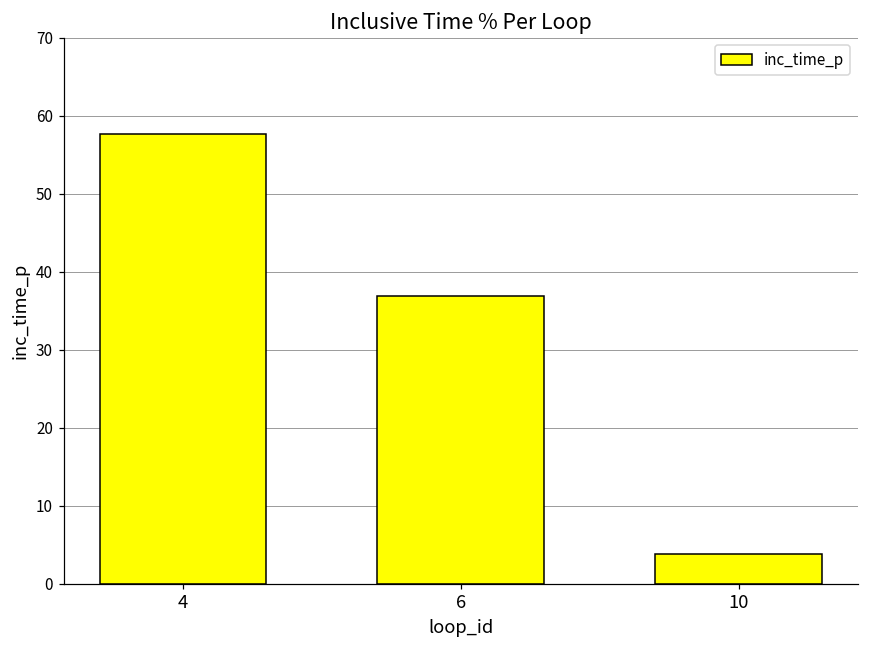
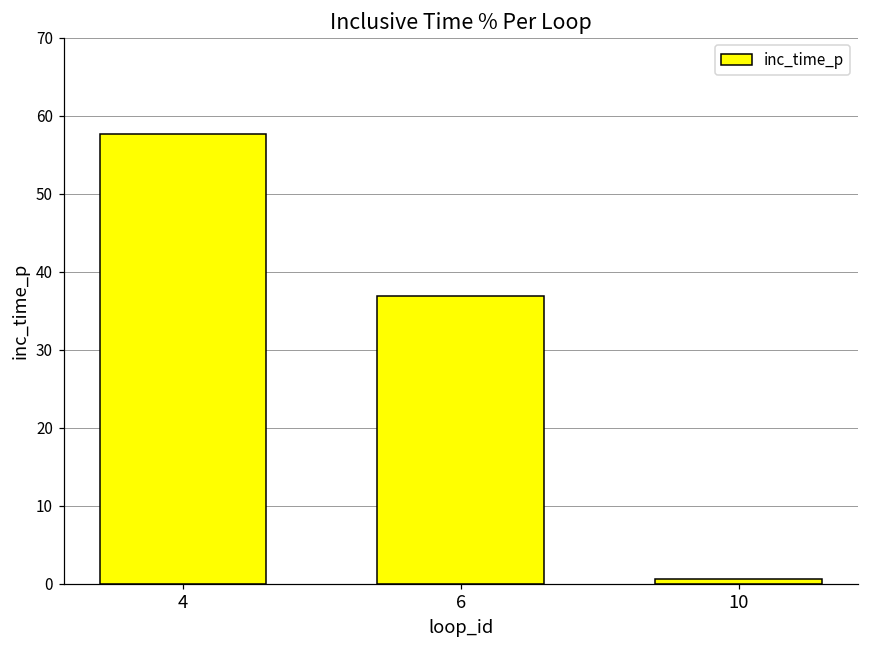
10: 4 -> 1
